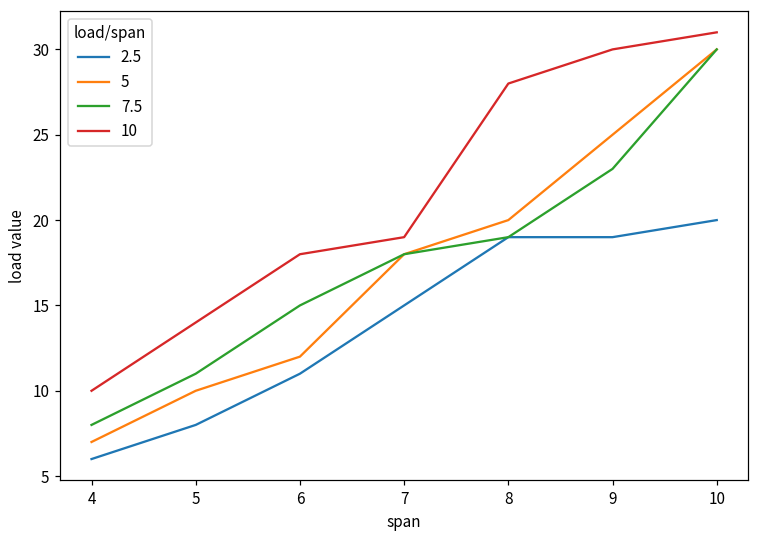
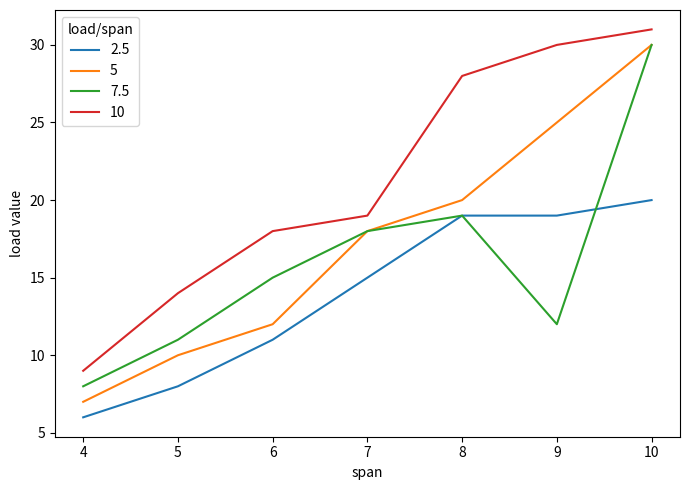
10, 4: 10 -> 9
7.5, 9: 23 -> 12
